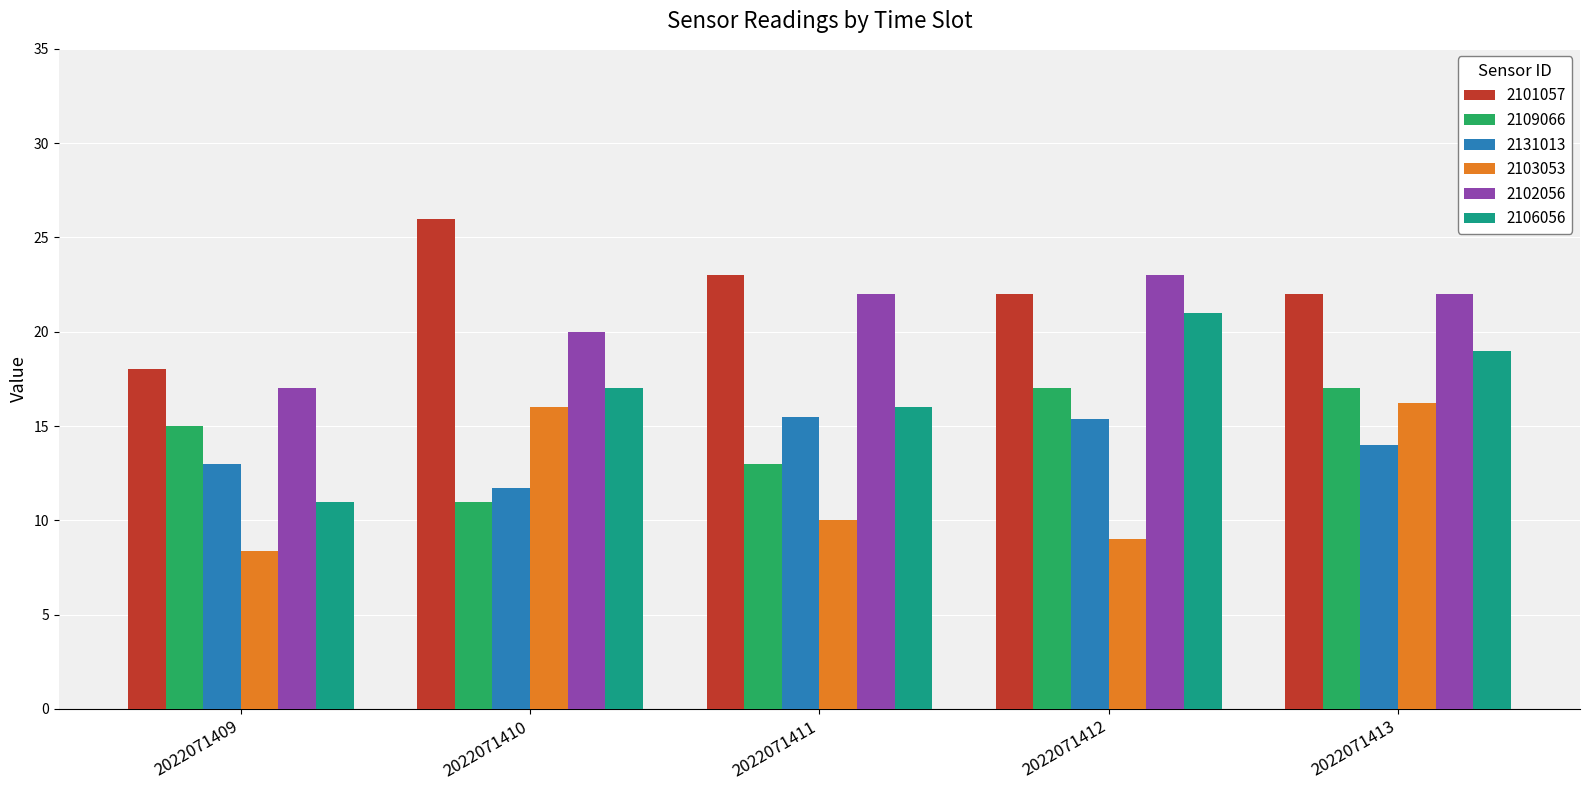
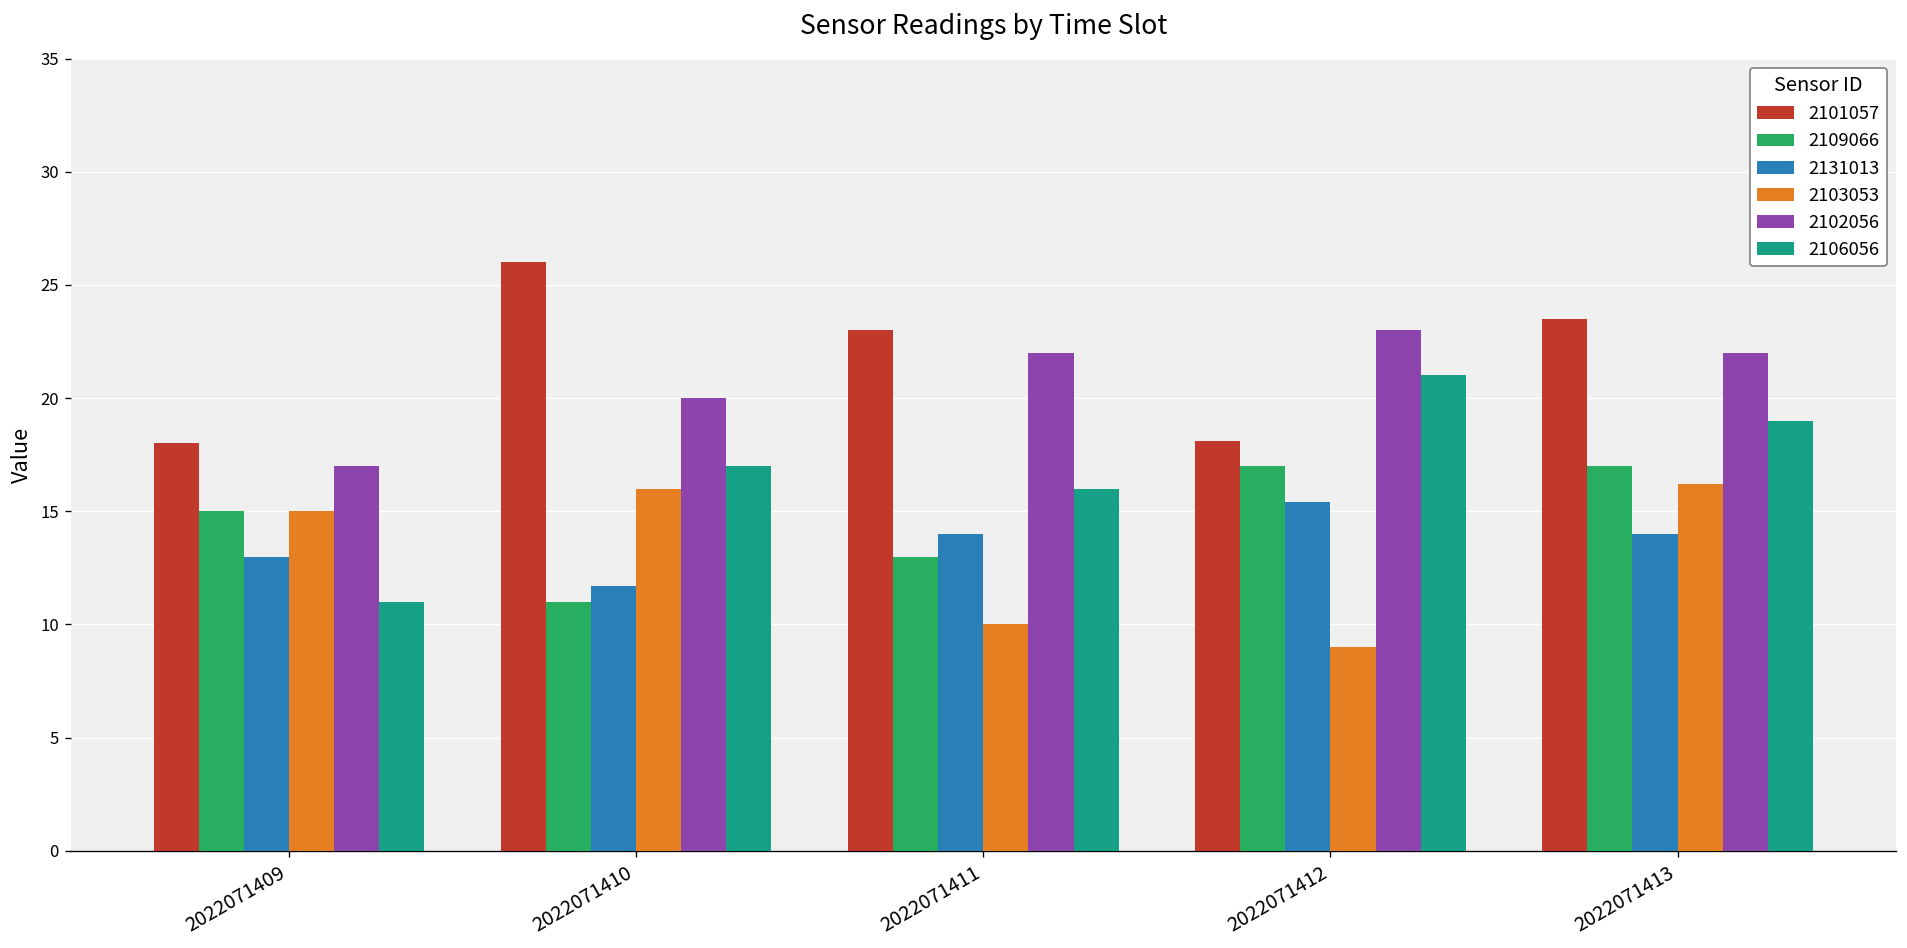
2103053, 2022071409: 8.4 -> 15.0
2131013, 2022071411: 15.5 -> 14.0
2101057, 2022071412: 22.0 -> 18.1
2101057, 2022071413: 22.0 -> 23.5
